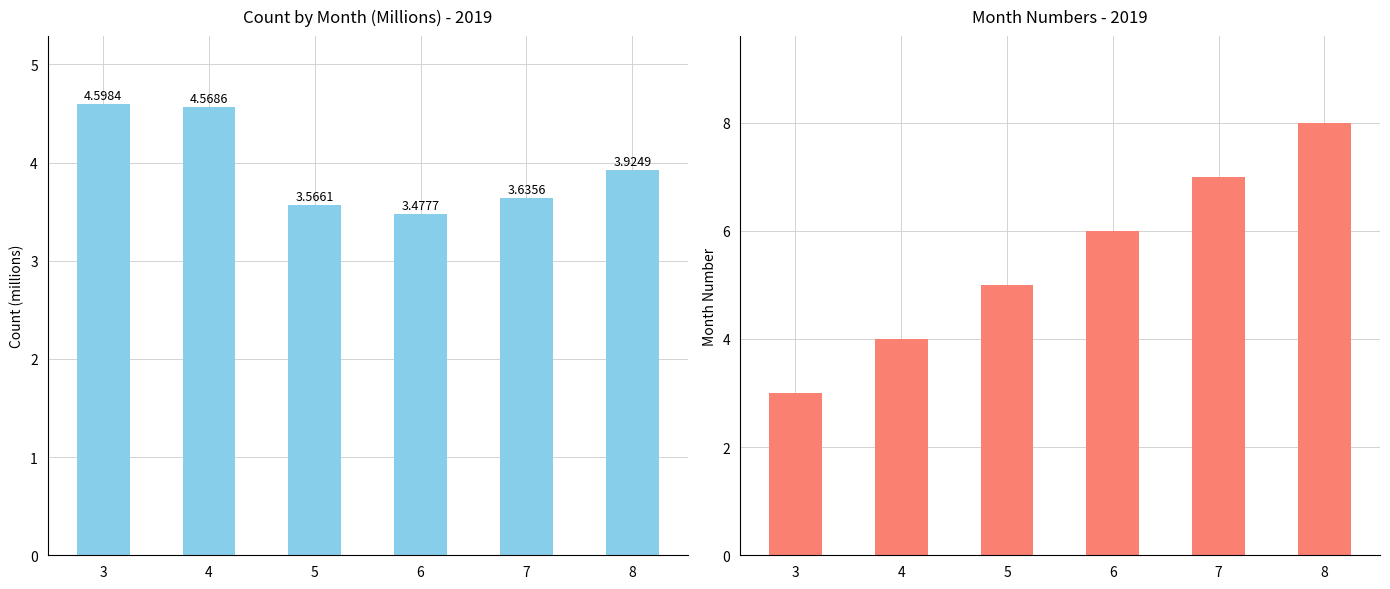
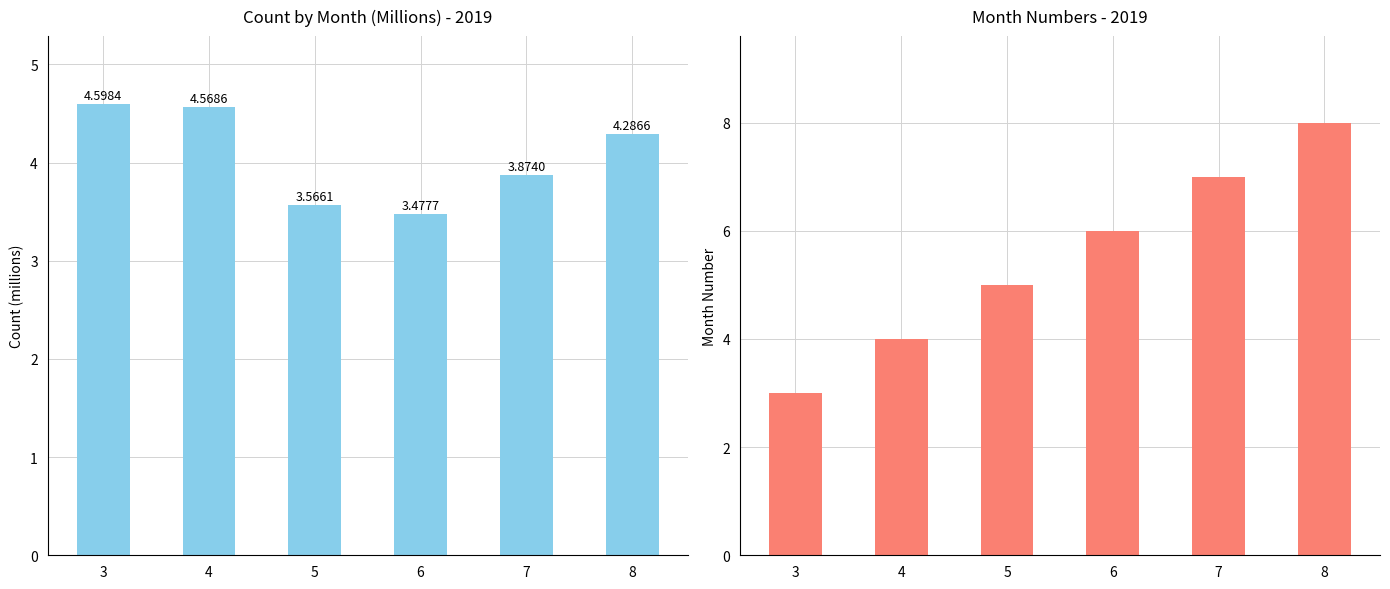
Count by Month (Millions) - 2019, 7: 3.6356 -> 3.8740
Count by Month (Millions) - 2019, 8: 3.9249 -> 4.2866
